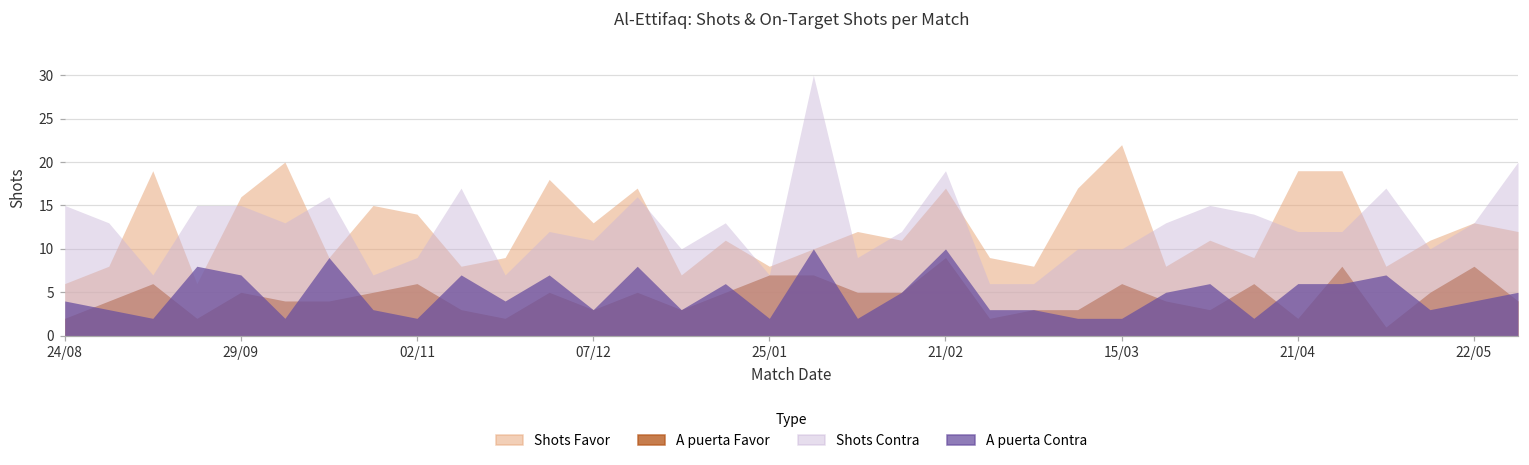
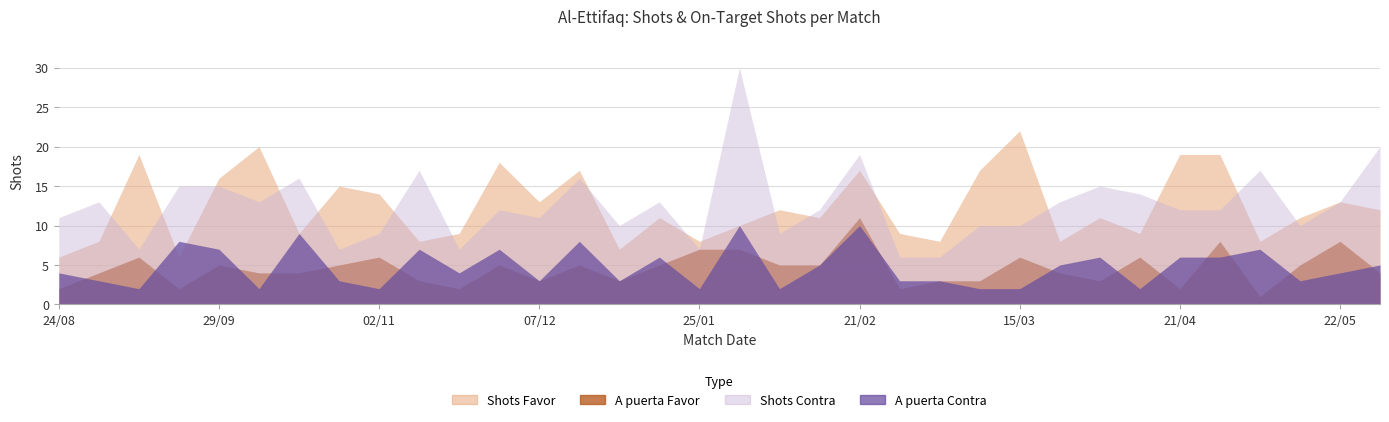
Shots Contra, 24/08: 15 -> 11
A puerta Favor, 21/02: 9 -> 11
